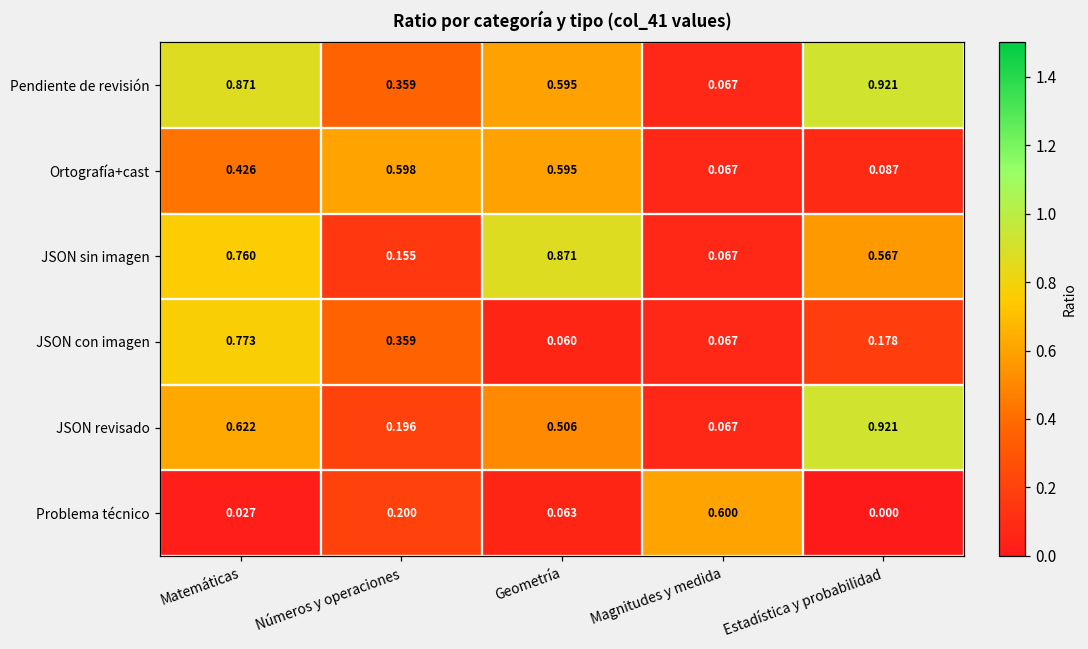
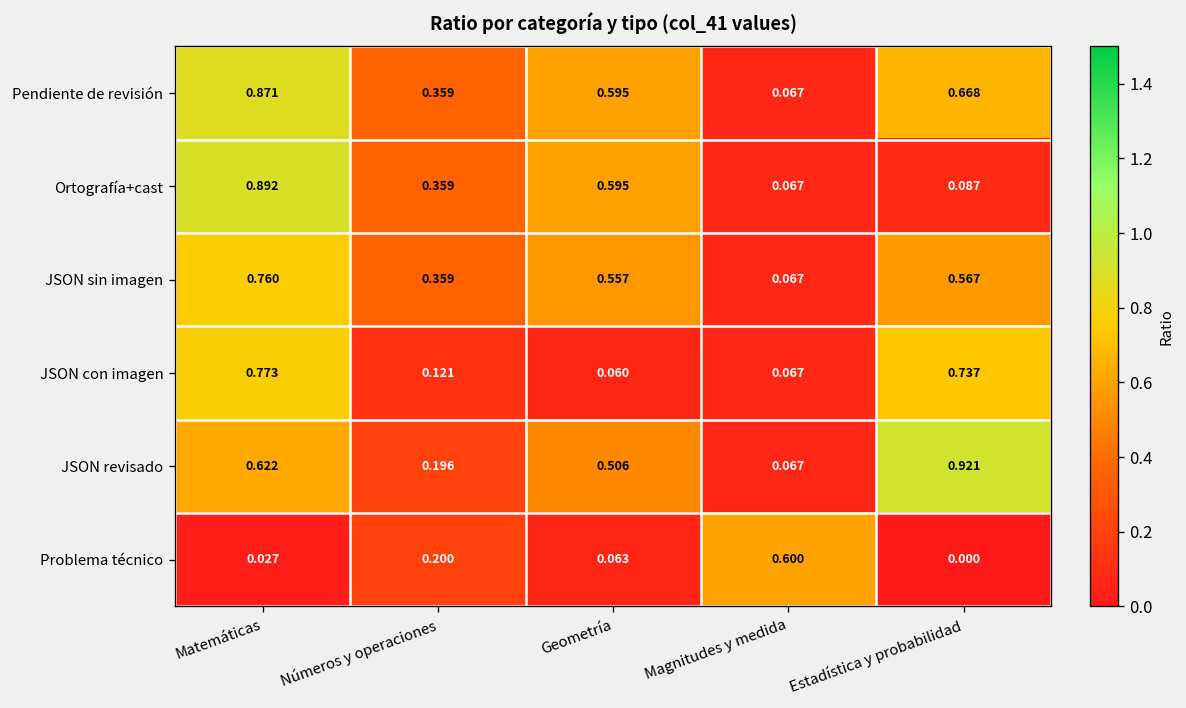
Pendiente de revisión, Estadística y probabilidad: 0.921 -> 0.668
Ortografía+cast, Matemáticas: 0.426 -> 0.892
Ortografía+cast, Números y operaciones: 0.598 -> 0.359
JSON sin imagen, Números y operaciones: 0.155 -> 0.359
JSON sin imagen, Geometría: 0.871 -> 0.557
JSON con imagen, Números y operaciones: 0.359 -> 0.121
JSON con imagen, Estadística y probabilidad: 0.178 -> 0.737
